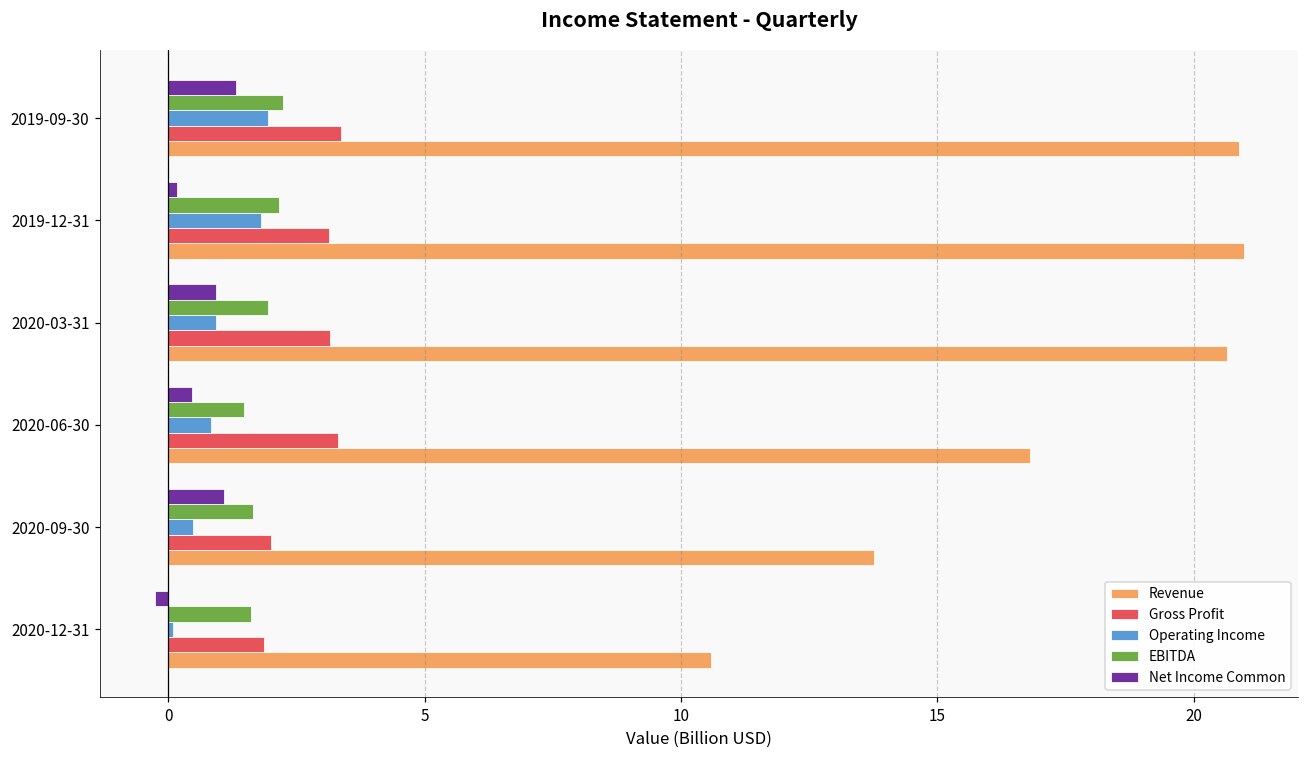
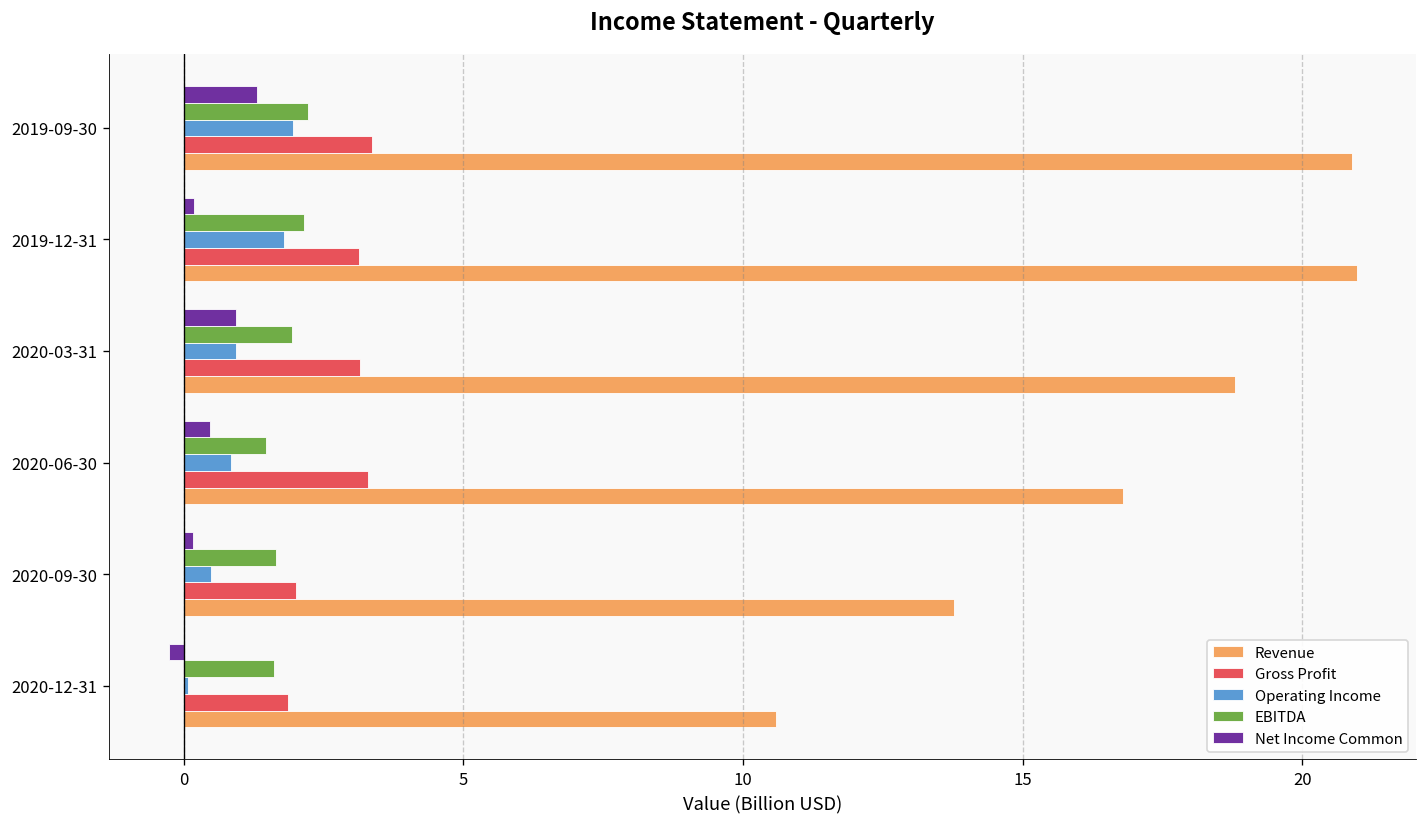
Revenue, 2020-03-31: 20.6 -> 18.8
Net Income Common, 2020-09-30: 1.1 -> 0.2
